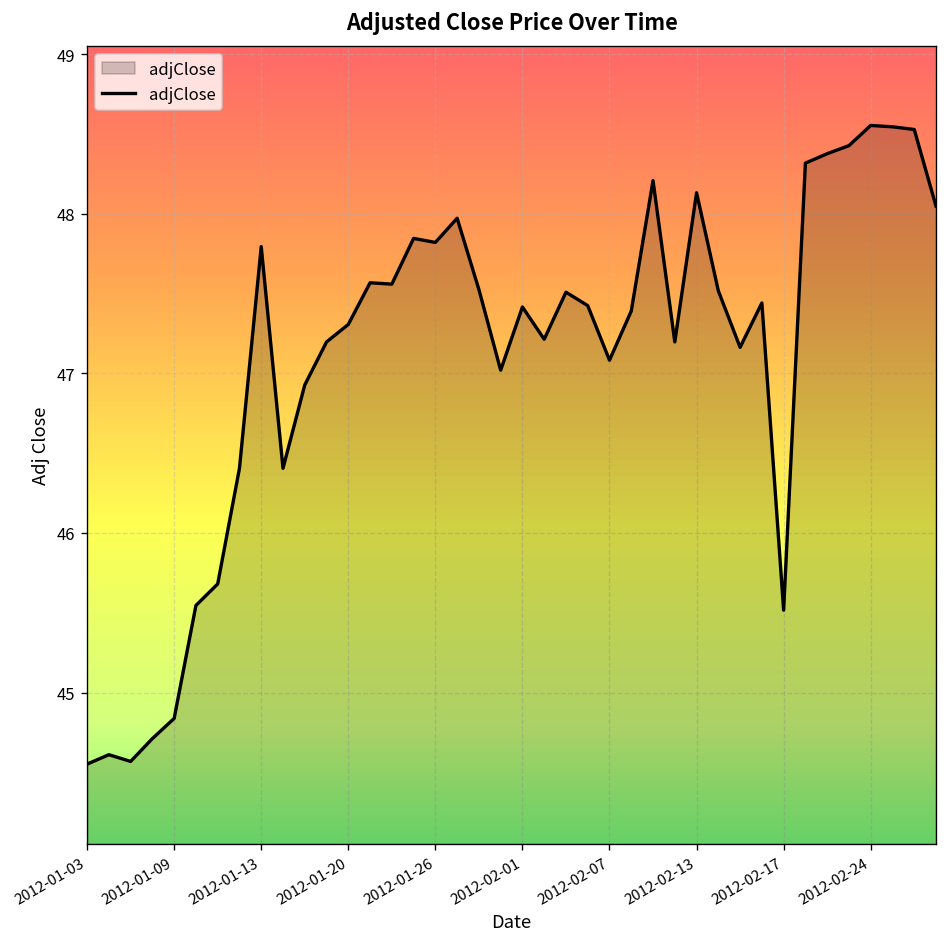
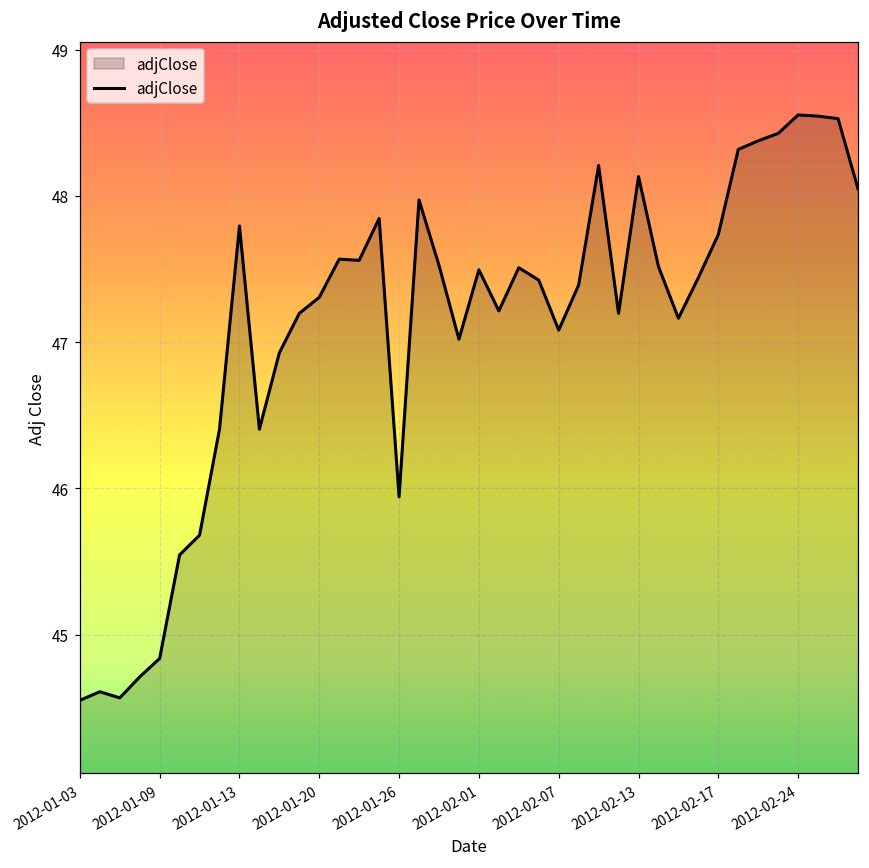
2012-01-26: 47.82 -> 45.94
2012-02-01: 47.42 -> 47.49
2012-02-17: 45.52 -> 47.74
